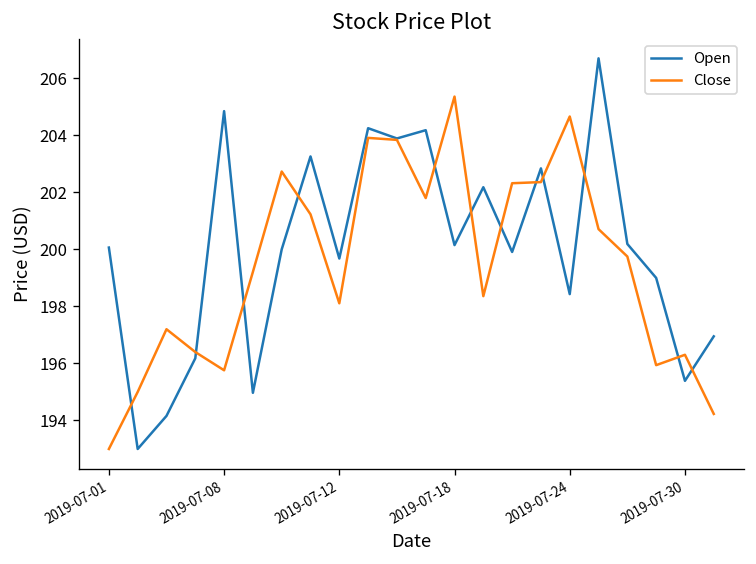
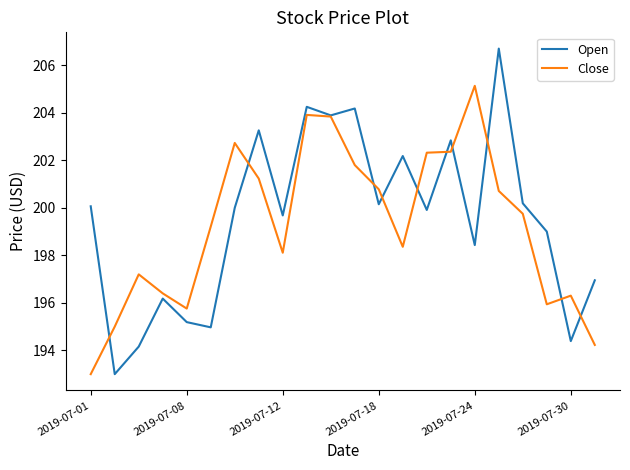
Open, 2019-07-08: 204.8 -> 195.2
Close, 2019-07-18: 205.4 -> 200.8
Close, 2019-07-24: 204.7 -> 205.1
Open, 2019-07-30: 195.4 -> 194.4
